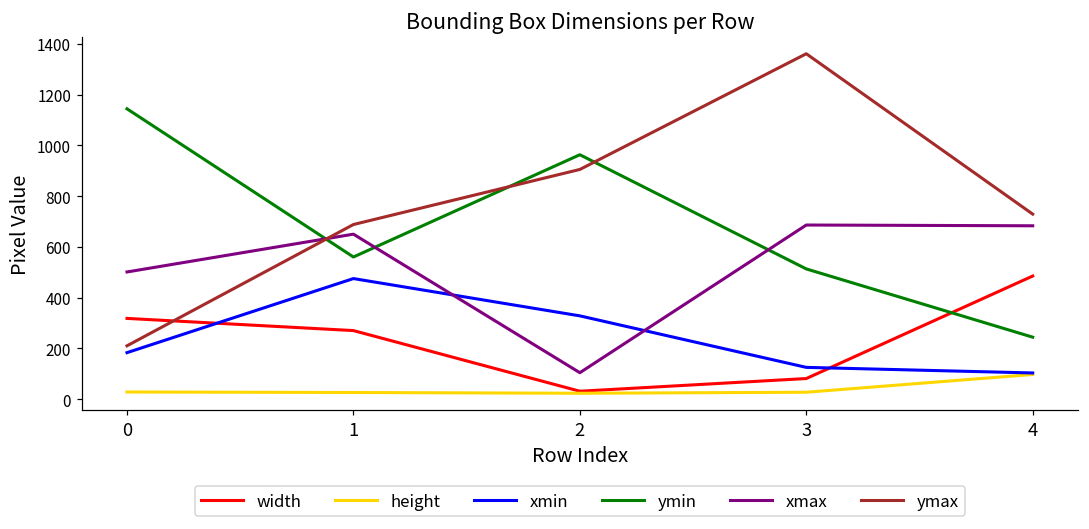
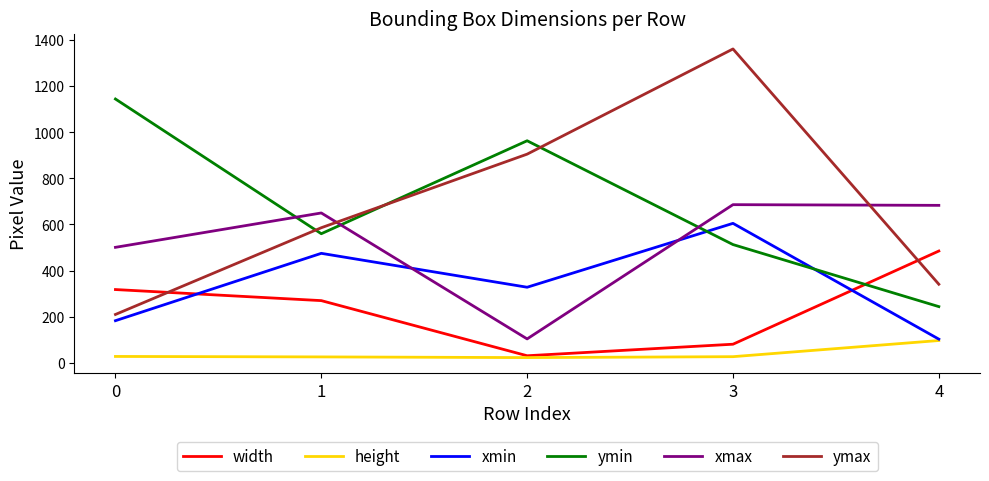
ymax, 1: 690 -> 590
xmin, 3: 130 -> 610
ymax, 4: 730 -> 340
